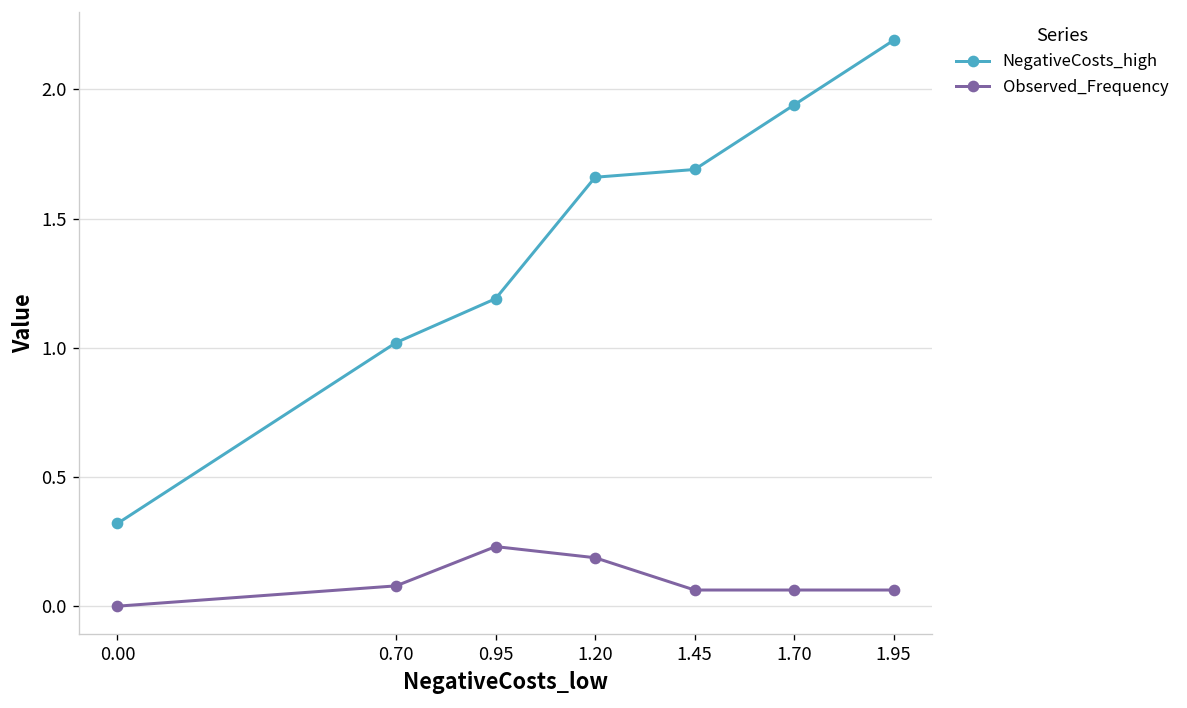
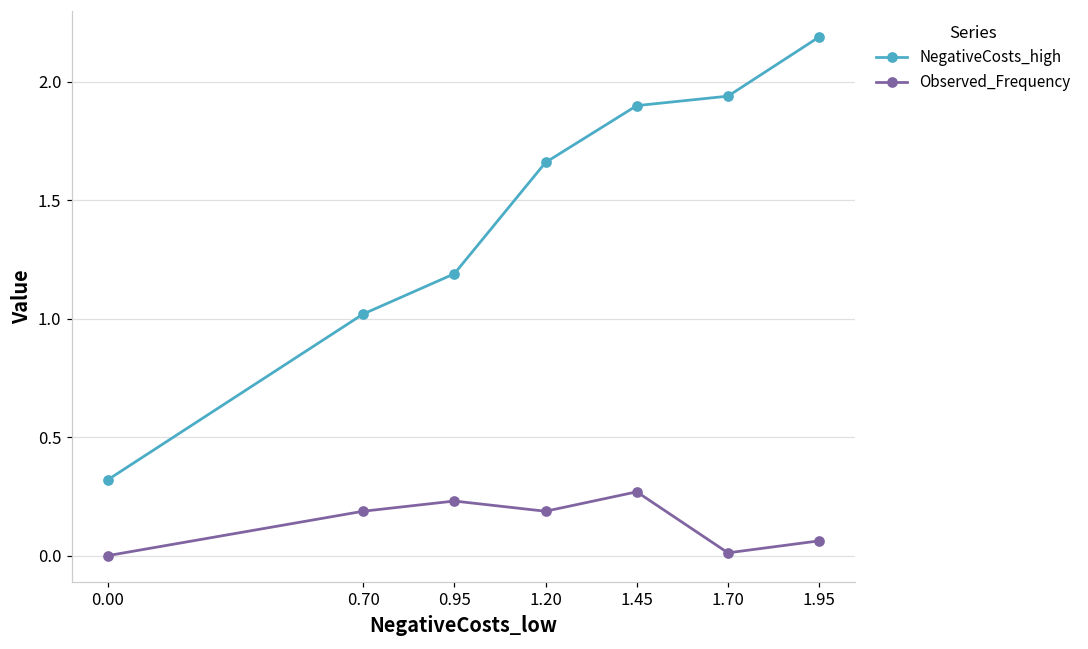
Observed_Frequency, 0.70: 0.08 -> 0.19
NegativeCosts_high, 1.45: 1.69 -> 1.90
Observed_Frequency, 1.45: 0.06 -> 0.27
Observed_Frequency, 1.70: 0.06 -> 0.01
